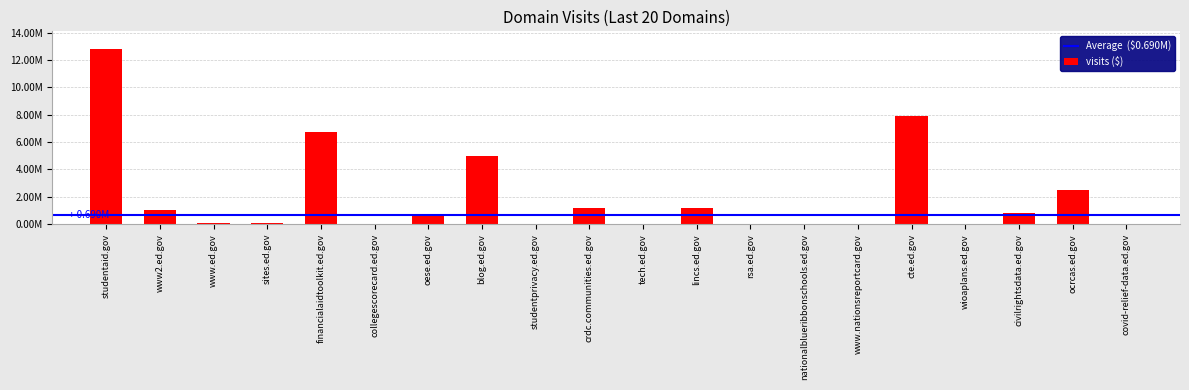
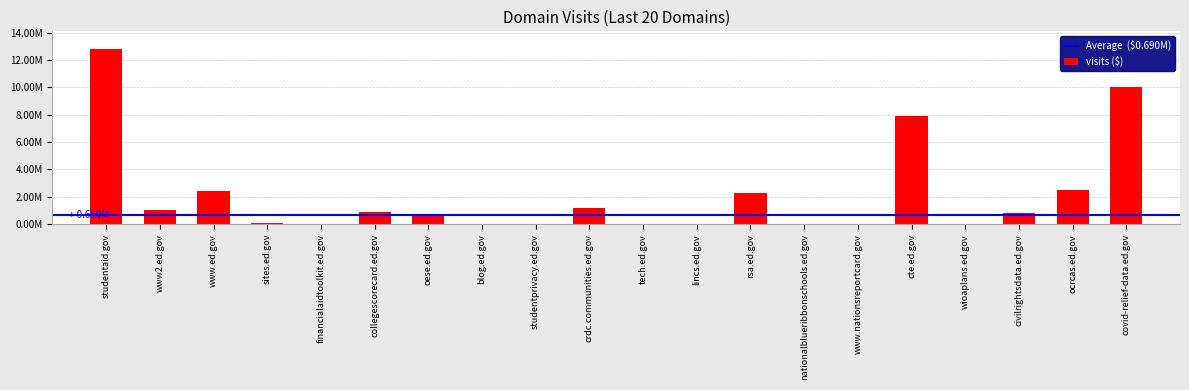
www.ed.gov: 100000 -> 2400000
financialaidtoolkit.ed.gov: 6700000 -> 0
collegescorecard.ed.gov: 0 -> 900000
blog.ed.gov: 5000000 -> 0
lincs.ed.gov: 1200000 -> 0
rsa.ed.gov: 0 -> 2300000
covid-relief-data.ed.gov: 0 -> 10000000
